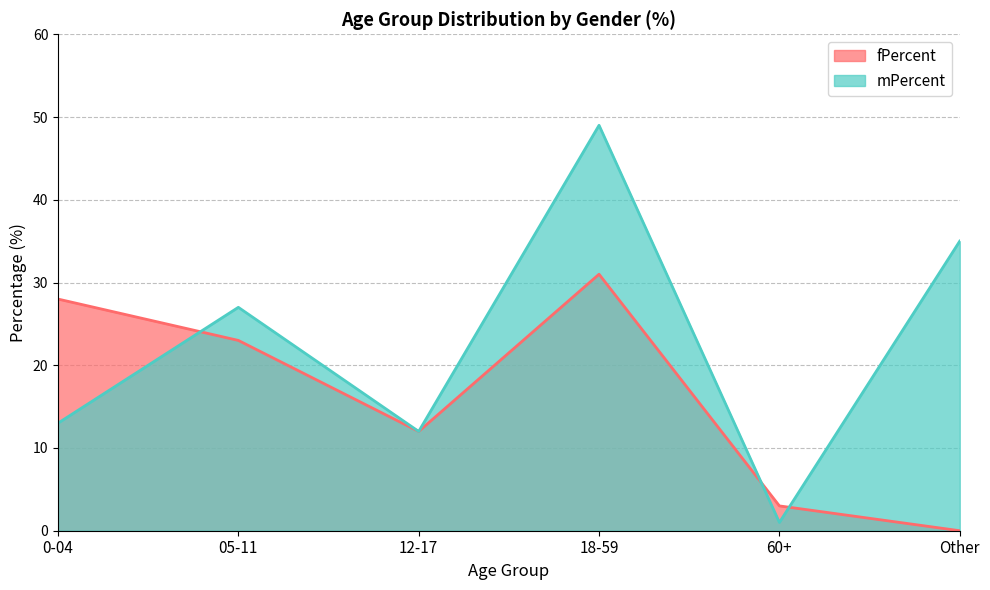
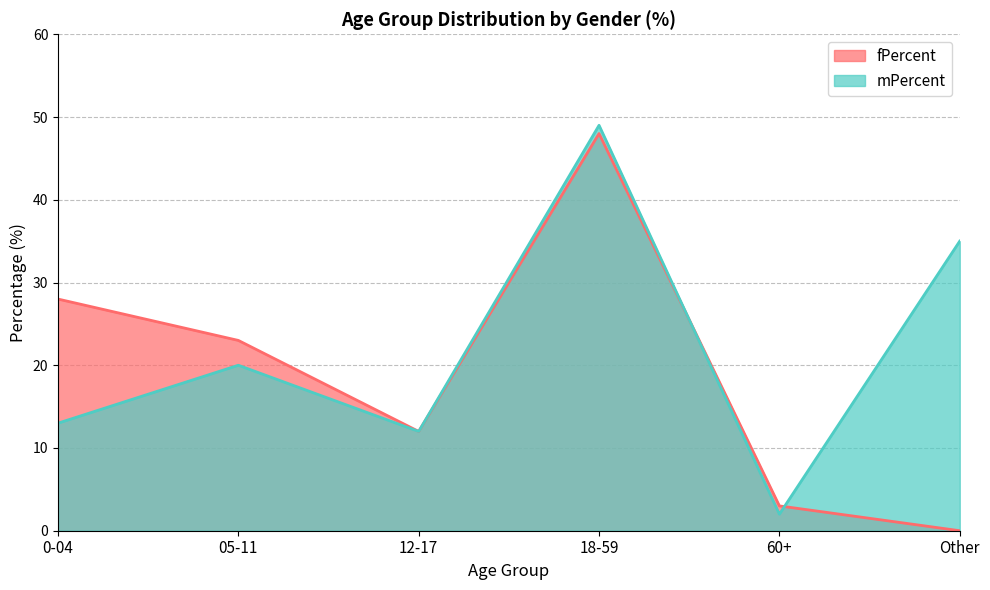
mPercent, 05-11: 27 -> 20
fPercent, 18-59: 31 -> 48
mPercent, 60+: 1 -> 2
